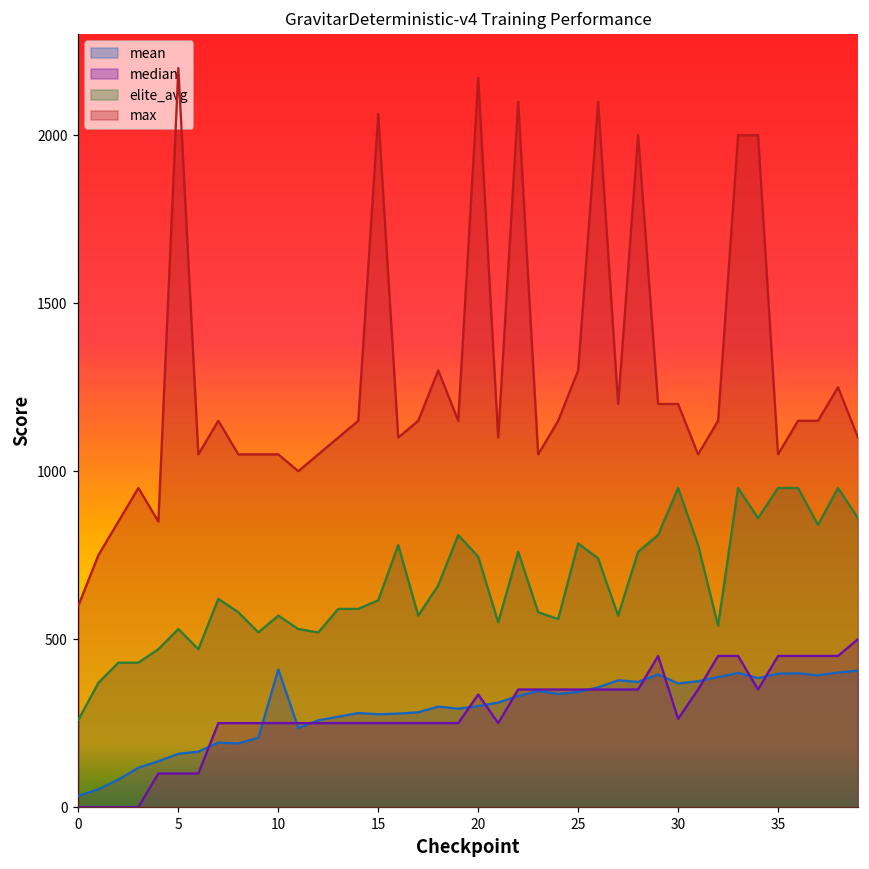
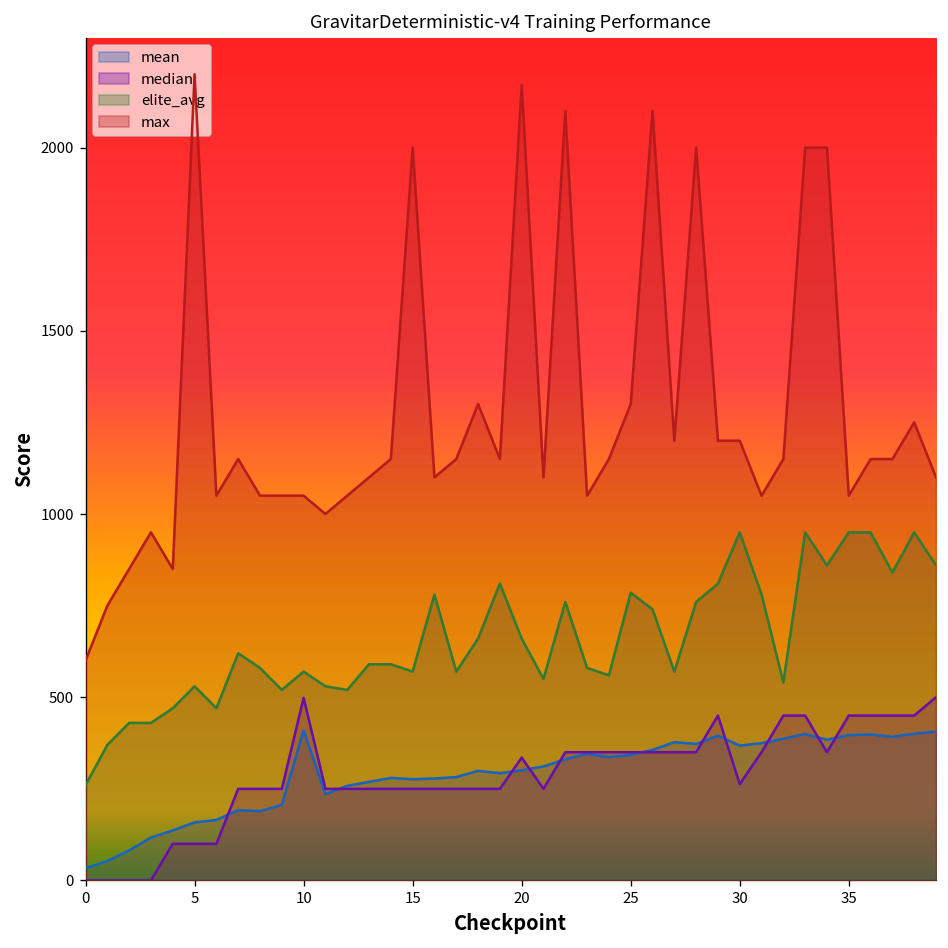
median, 10: 250 -> 500
elite_avg, 15: 620 -> 570
max, 15: 2060 -> 2000
elite_avg, 20: 750 -> 660
